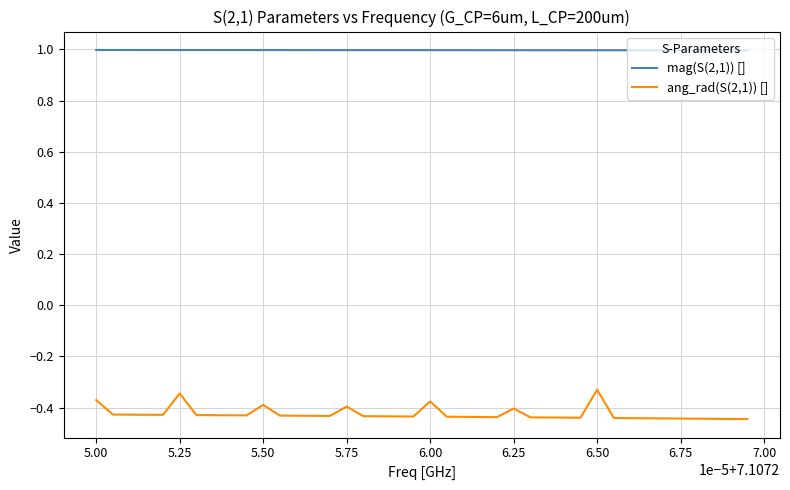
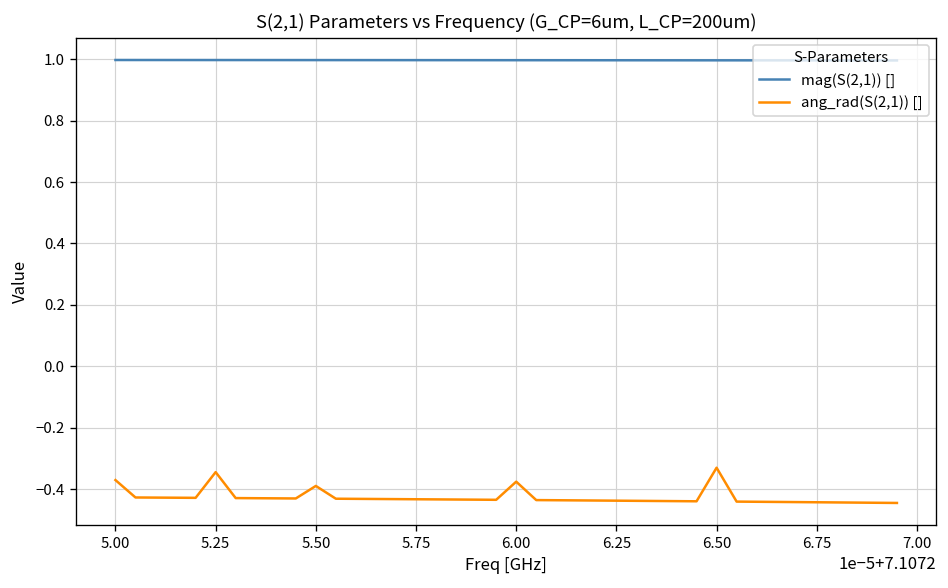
ang_rad(S(2,1)) [], 5.75: -0.40 -> -0.43
ang_rad(S(2,1)) [], 6.25: -0.40 -> -0.44
